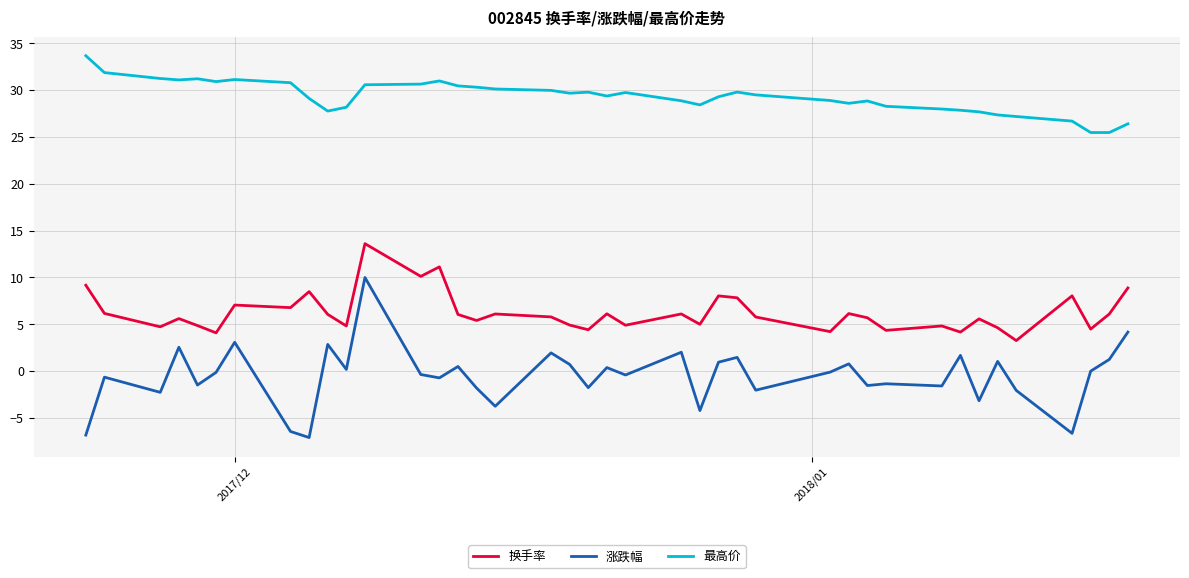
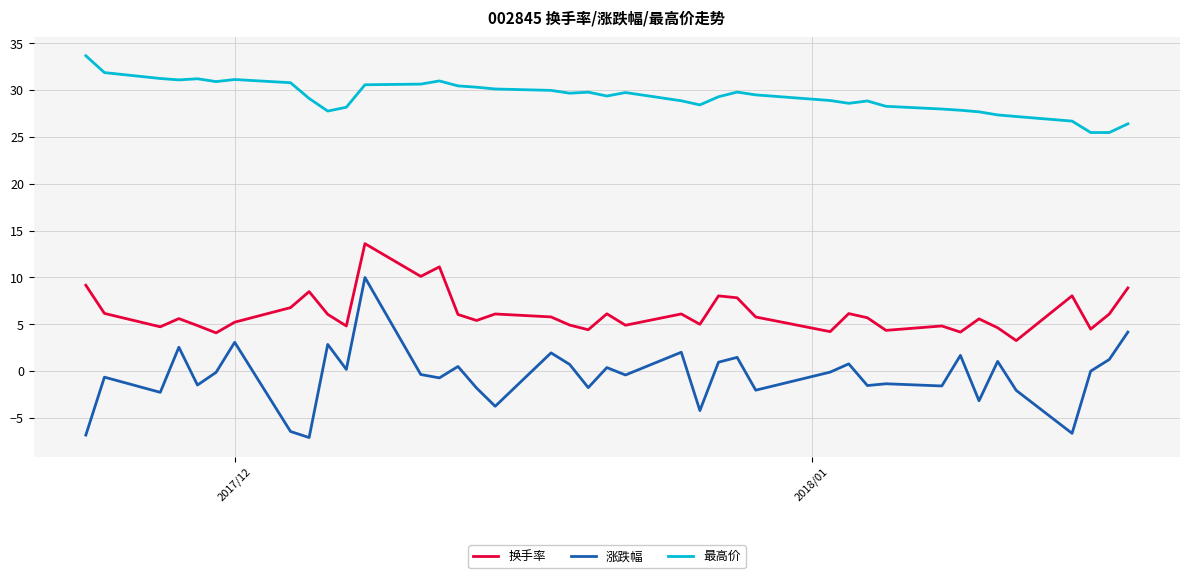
换手率, 2017/12: 7 -> 5
